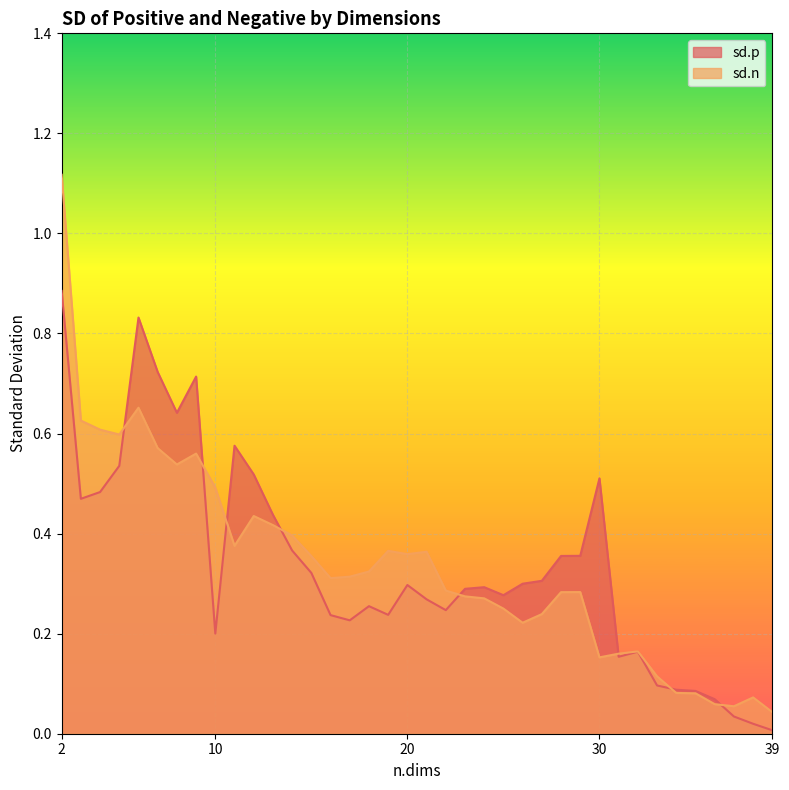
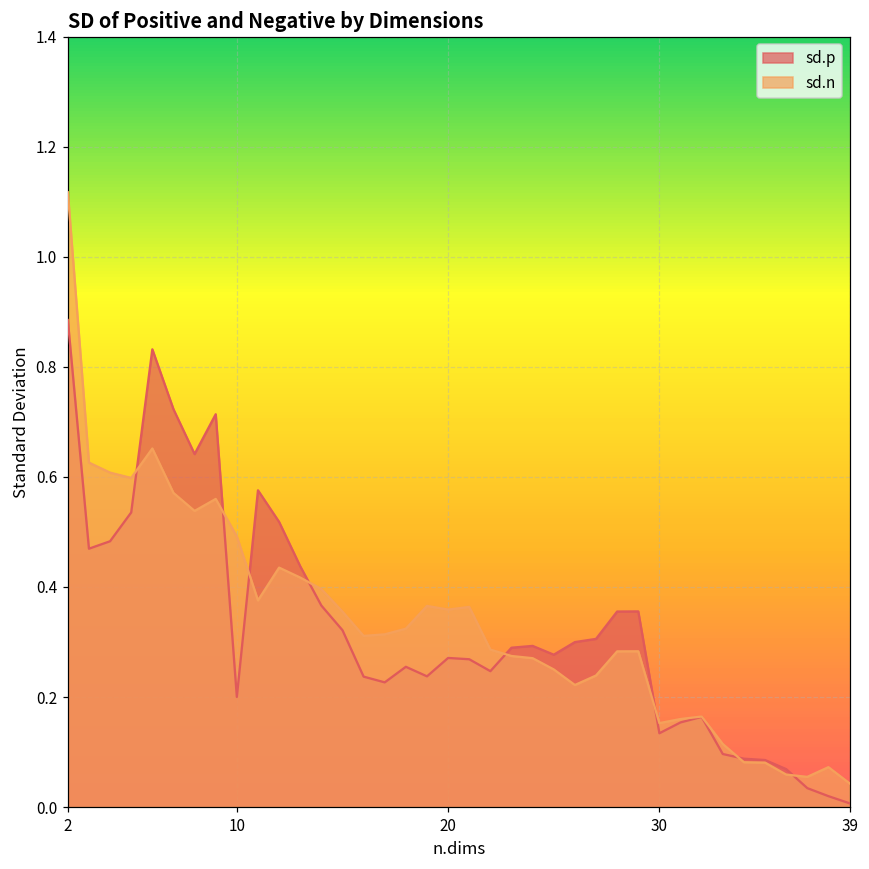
sd.p, 20: 0.30 -> 0.27
sd.p, 30: 0.51 -> 0.13
